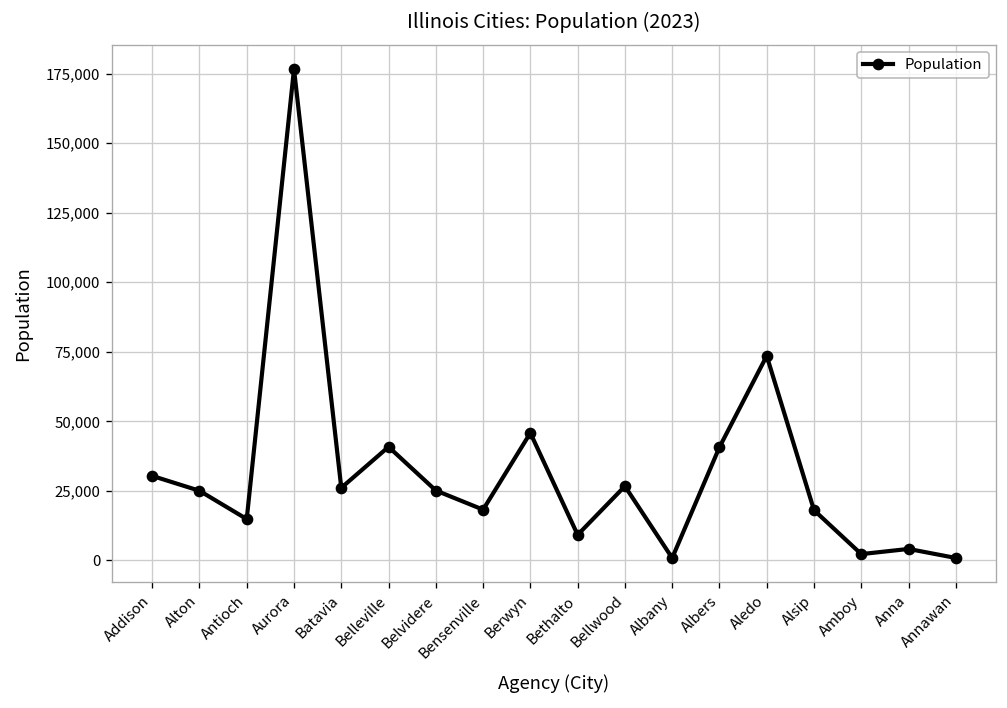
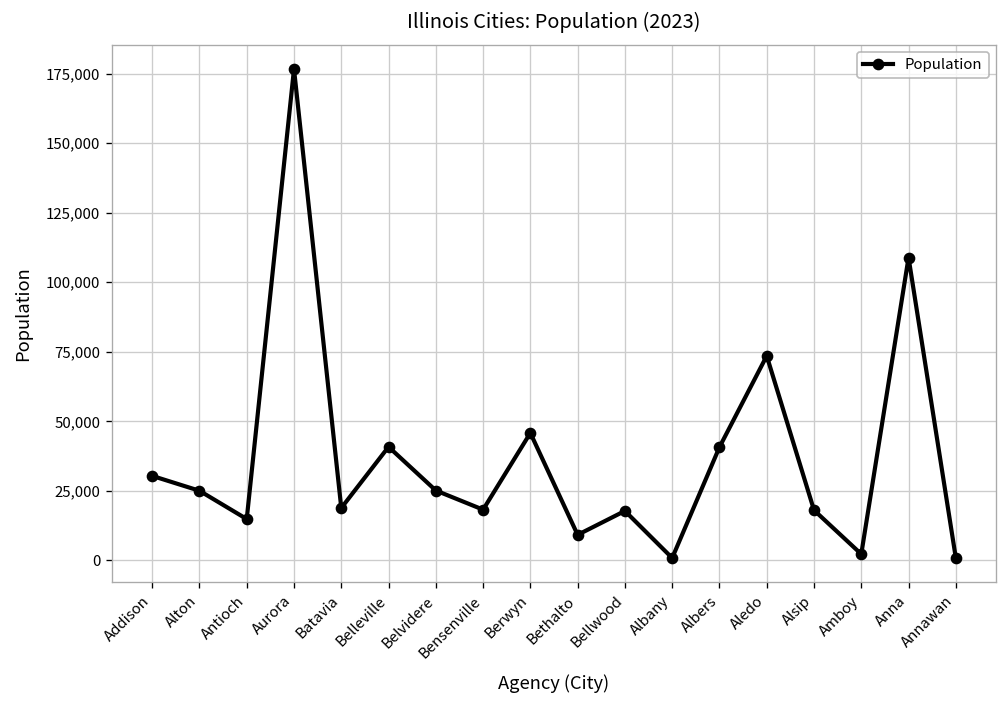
Batavia: 26,000 -> 19,000
Bellwood: 27,000 -> 18,000
Anna: 4,000 -> 109,000
